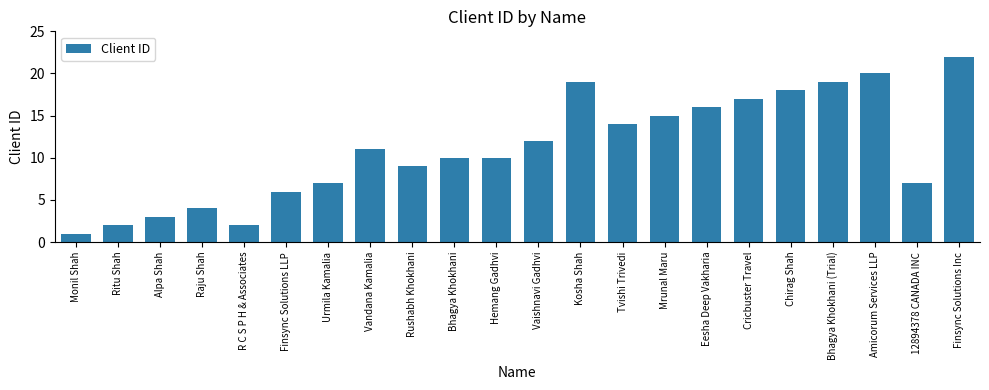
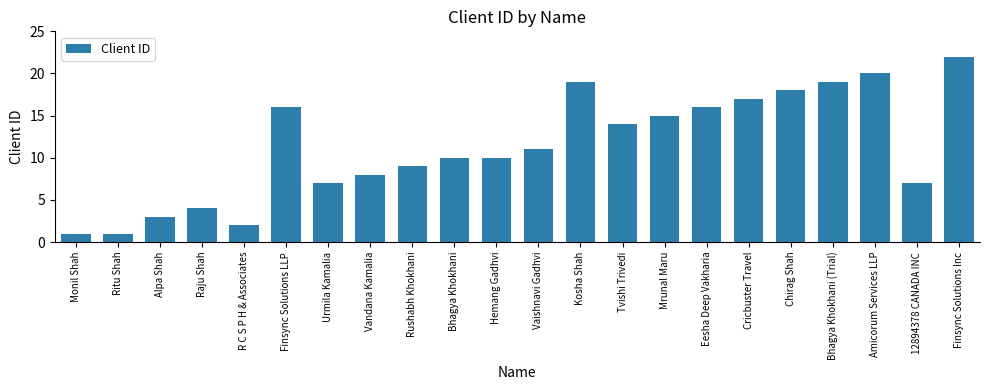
Ritu Shah: 2 -> 1
Finsync Solutions LLP: 6 -> 16
Vandana Kamalia: 11 -> 8
Vaishnavi Gadhvi: 12 -> 11
